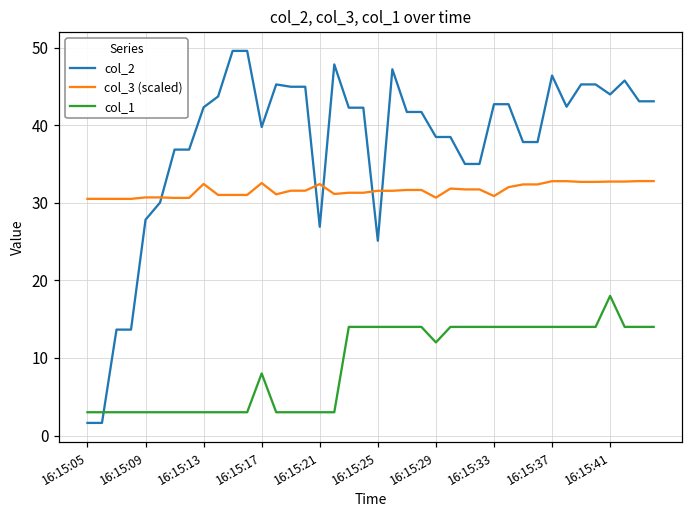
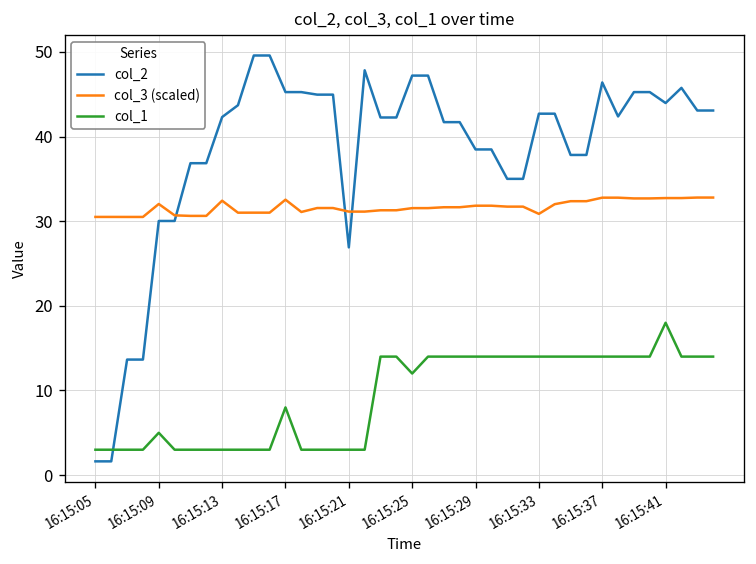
col_2, 16:15:09: 28 -> 30
col_3 (scaled), 16:15:09: 31 -> 32
col_1, 16:15:09: 3 -> 5
col_2, 16:15:17: 40 -> 45
col_3 (scaled), 16:15:21: 32 -> 31
col_2, 16:15:25: 25 -> 47
col_1, 16:15:25: 14 -> 12
col_3 (scaled), 16:15:29: 31 -> 32
col_1, 16:15:29: 12 -> 14
